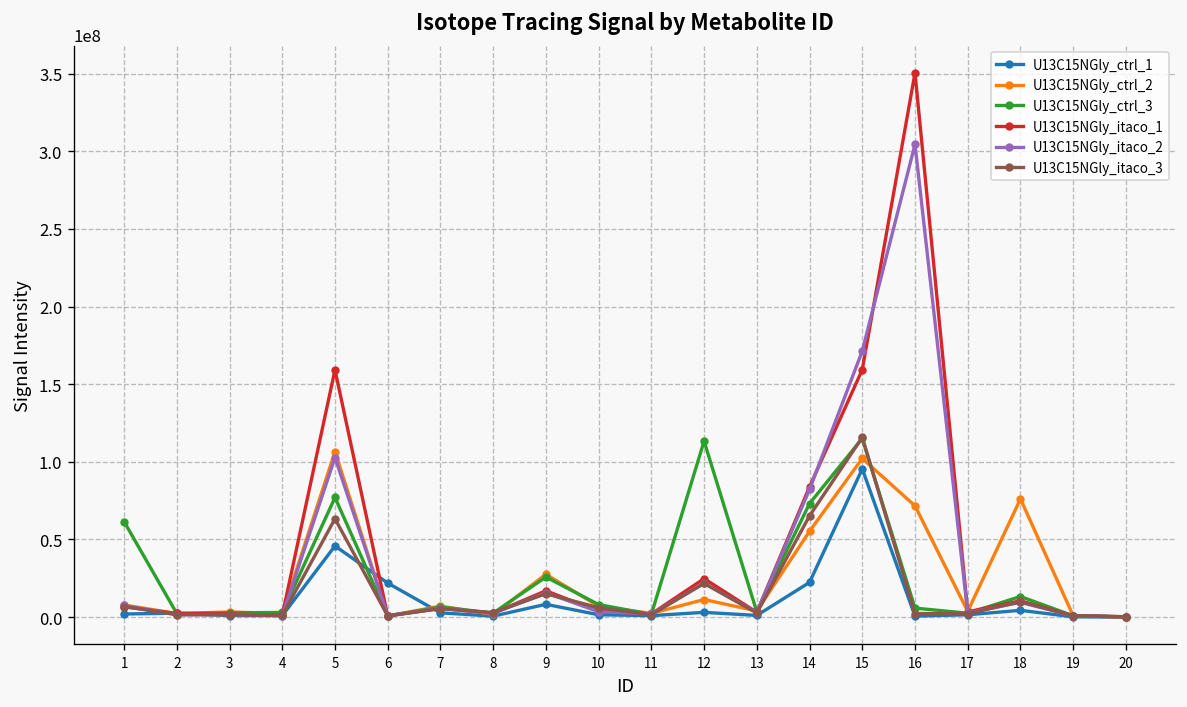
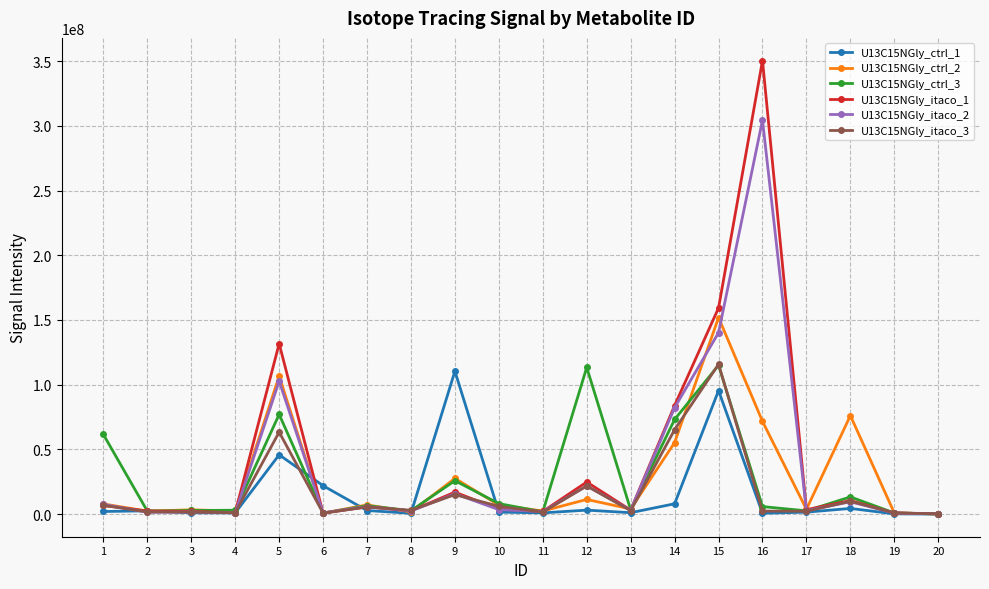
U13C15NGly_itaco_1, 5: 159000000 -> 132000000
U13C15NGly_ctrl_1, 9: 8000000 -> 110000000
U13C15NGly_ctrl_1, 14: 22000000 -> 8000000
U13C15NGly_ctrl_2, 15: 102000000 -> 152000000
U13C15NGly_itaco_2, 15: 171000000 -> 140000000
